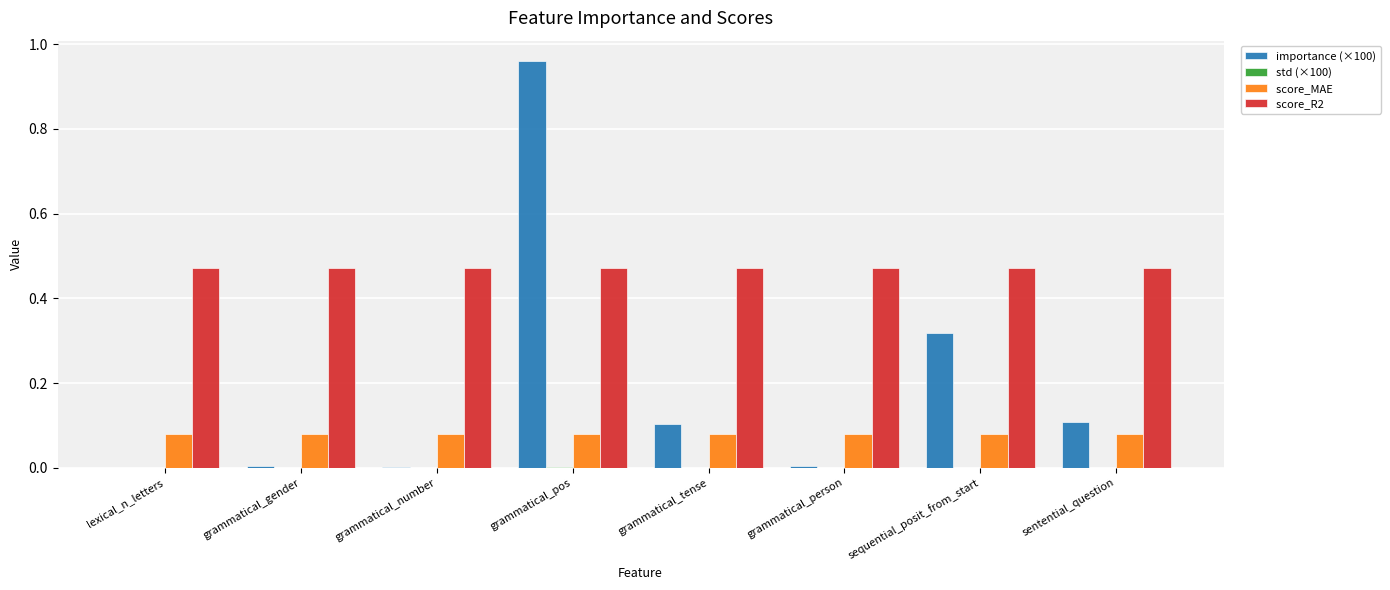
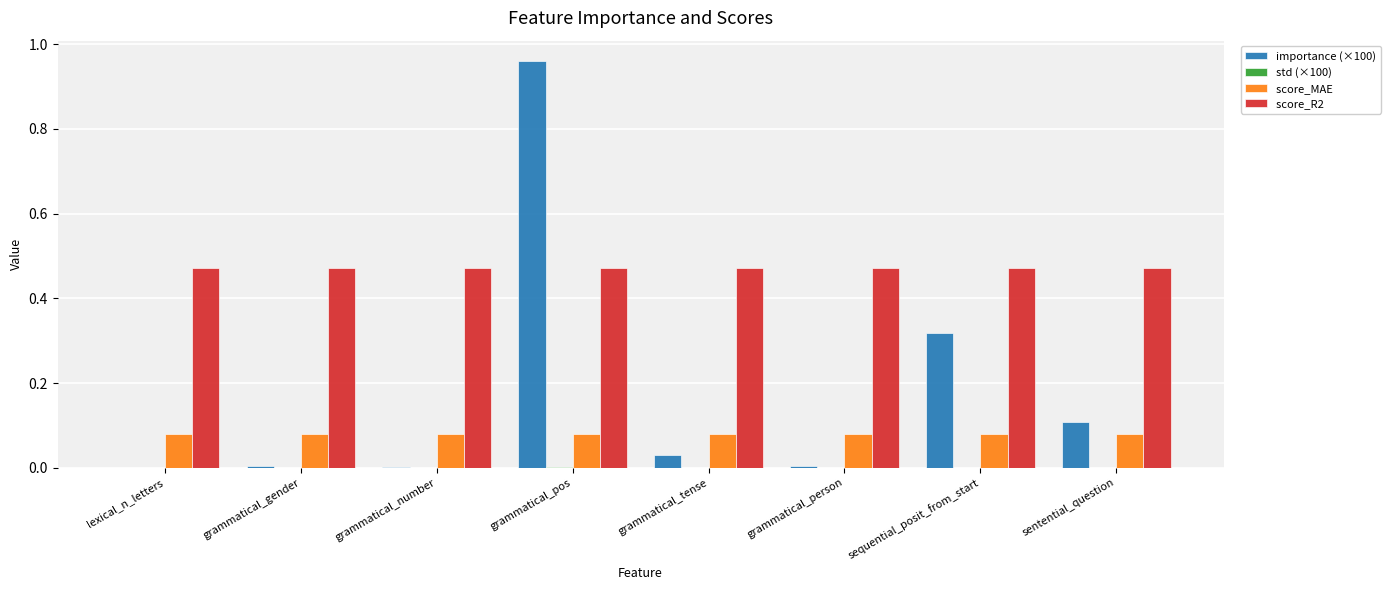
importance (×100), grammatical_tense: 0.10 -> 0.03
